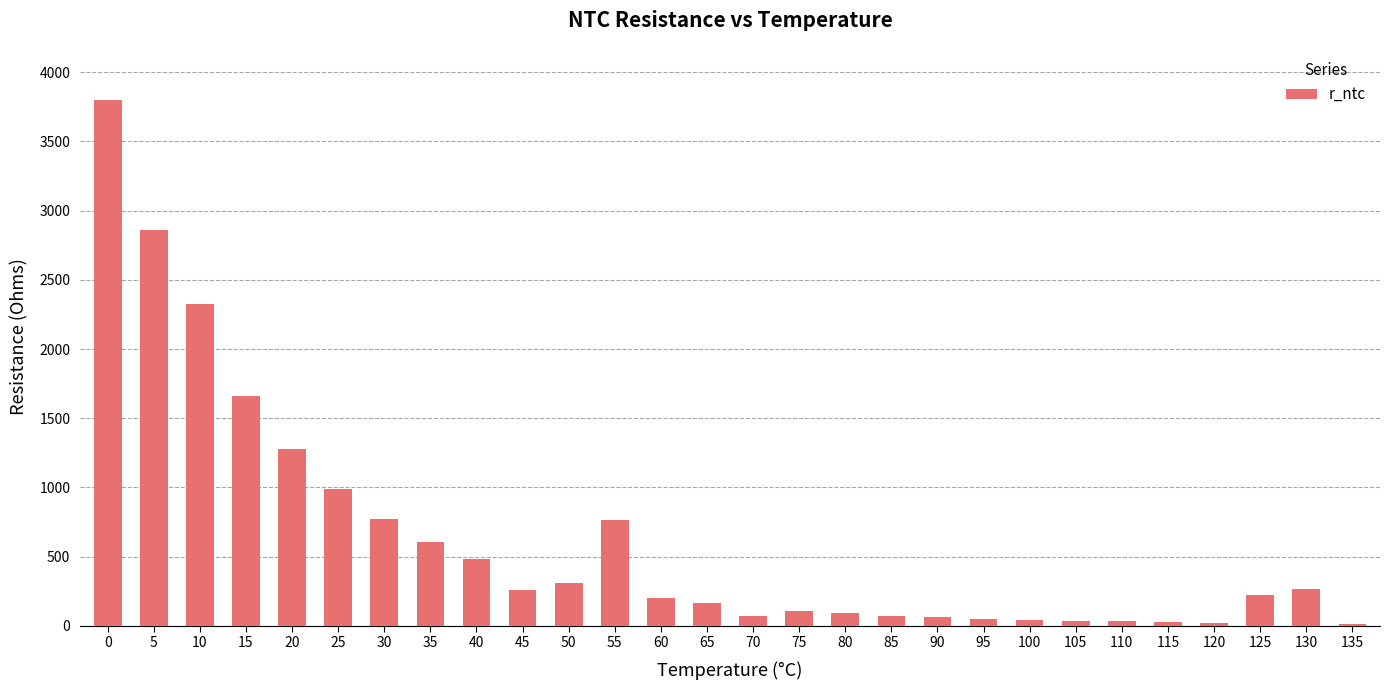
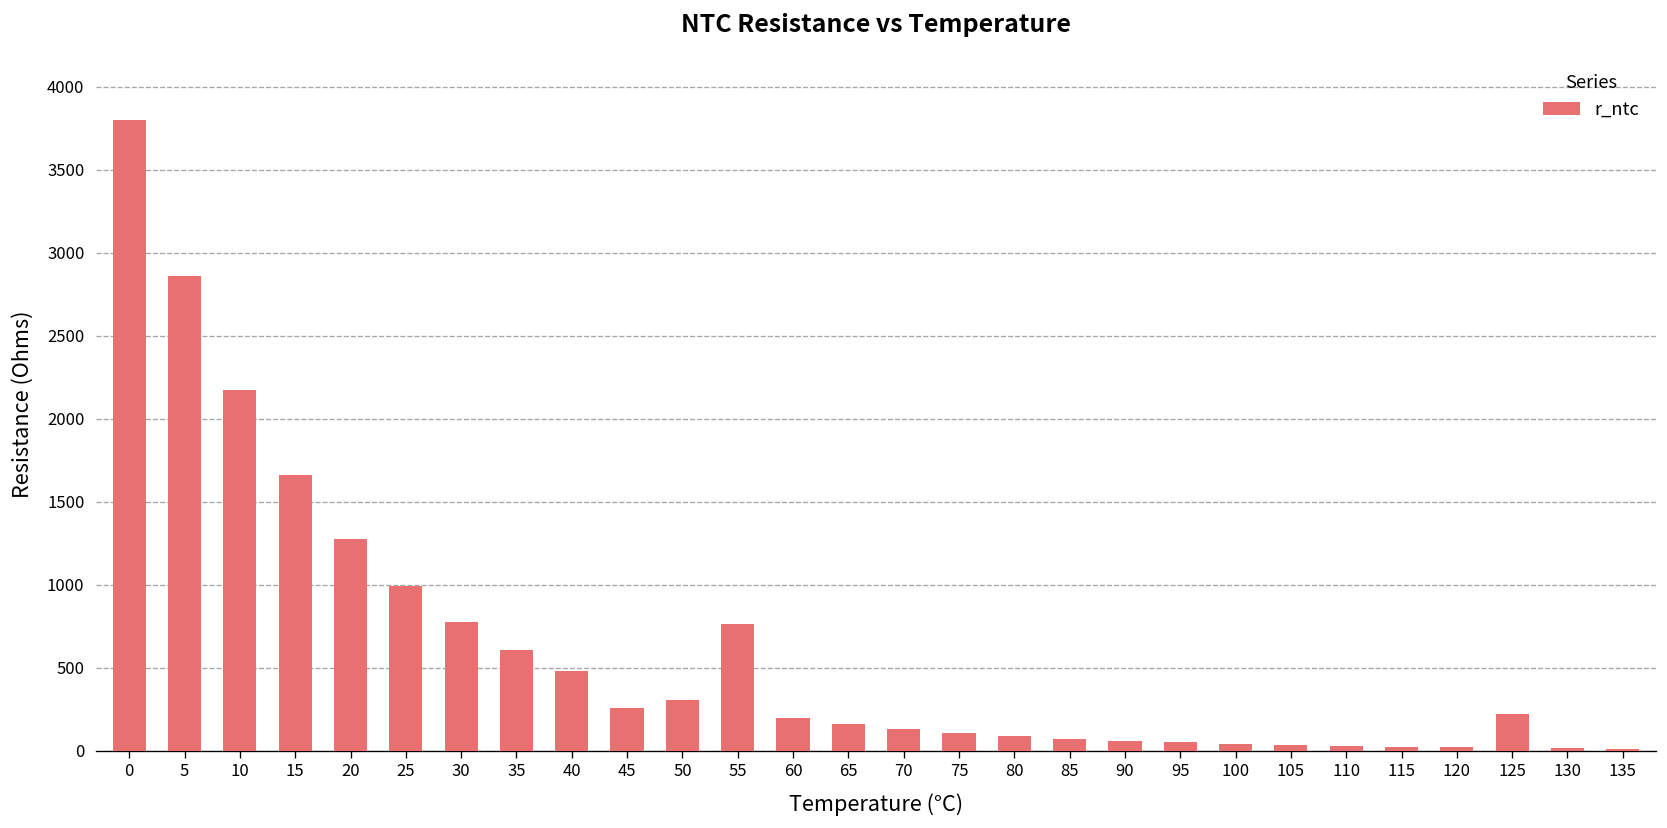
10: 2320 -> 2170
70: 70 -> 130
130: 270 -> 20
